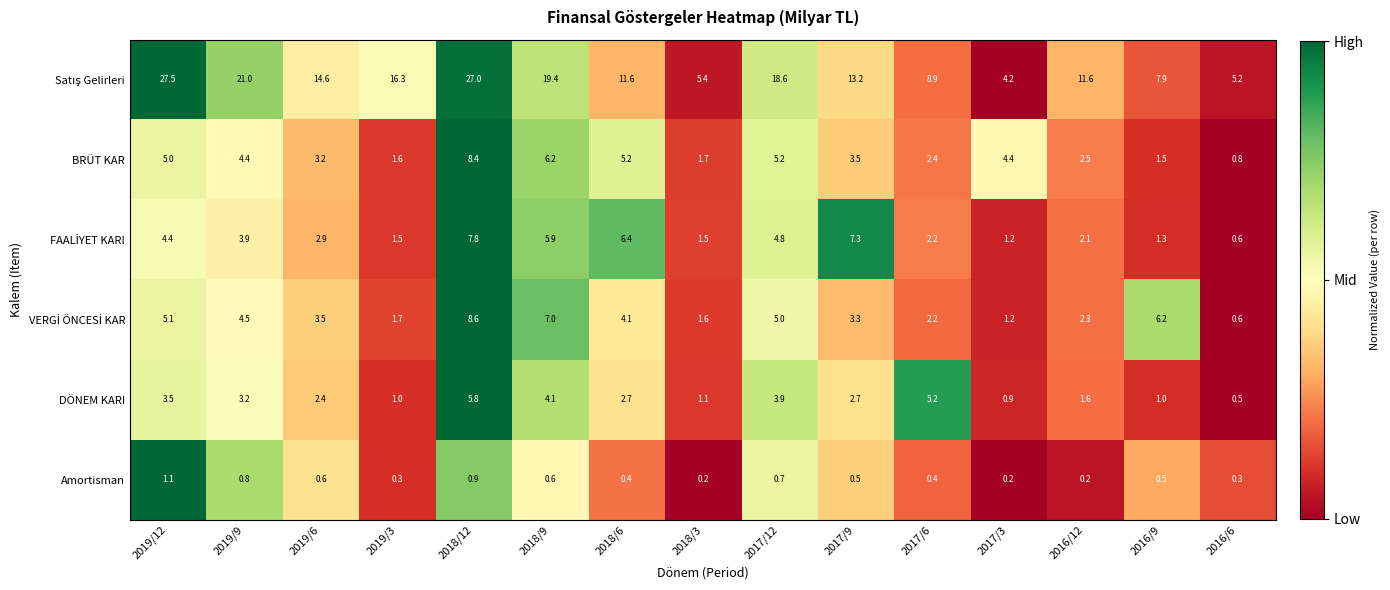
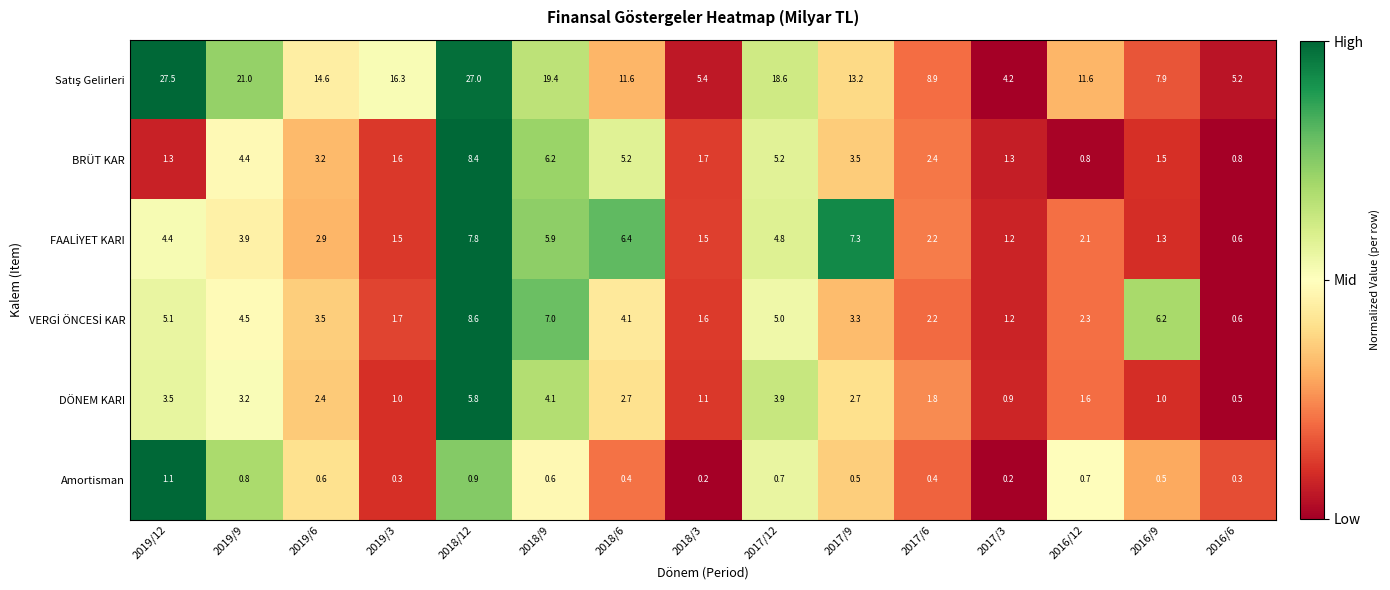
BRÜT KAR, 2019/12: 5.0 -> 1.3
BRÜT KAR, 2017/3: 4.4 -> 1.3
BRÜT KAR, 2016/12: 2.5 -> 0.8
DÖNEM KARI, 2017/6: 5.2 -> 1.8
Amortisman, 2016/12: 0.2 -> 0.7
